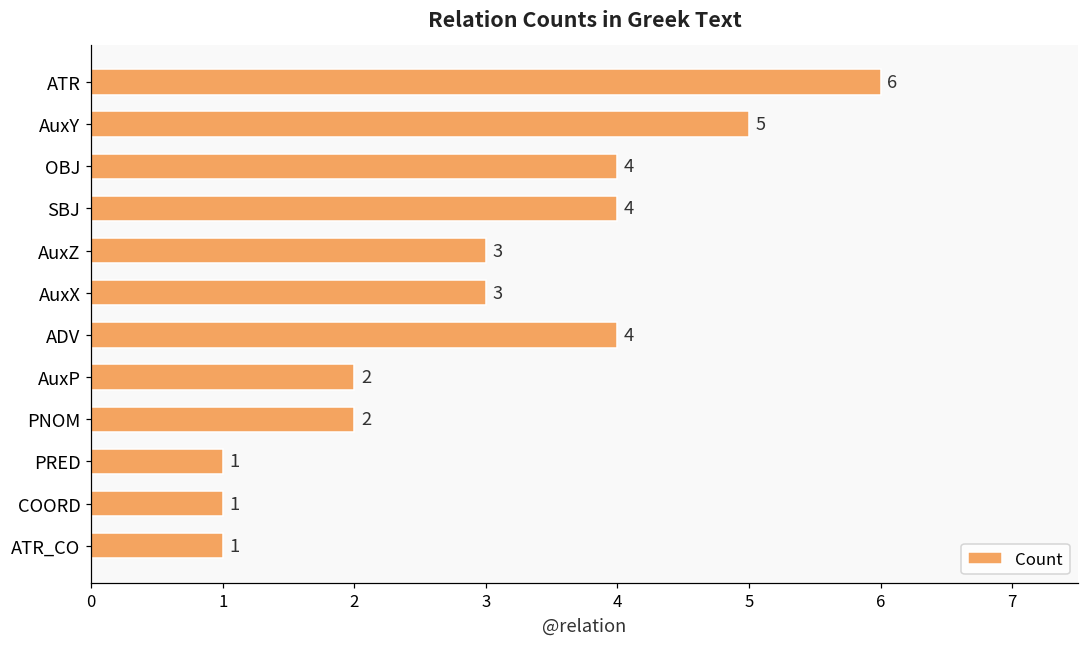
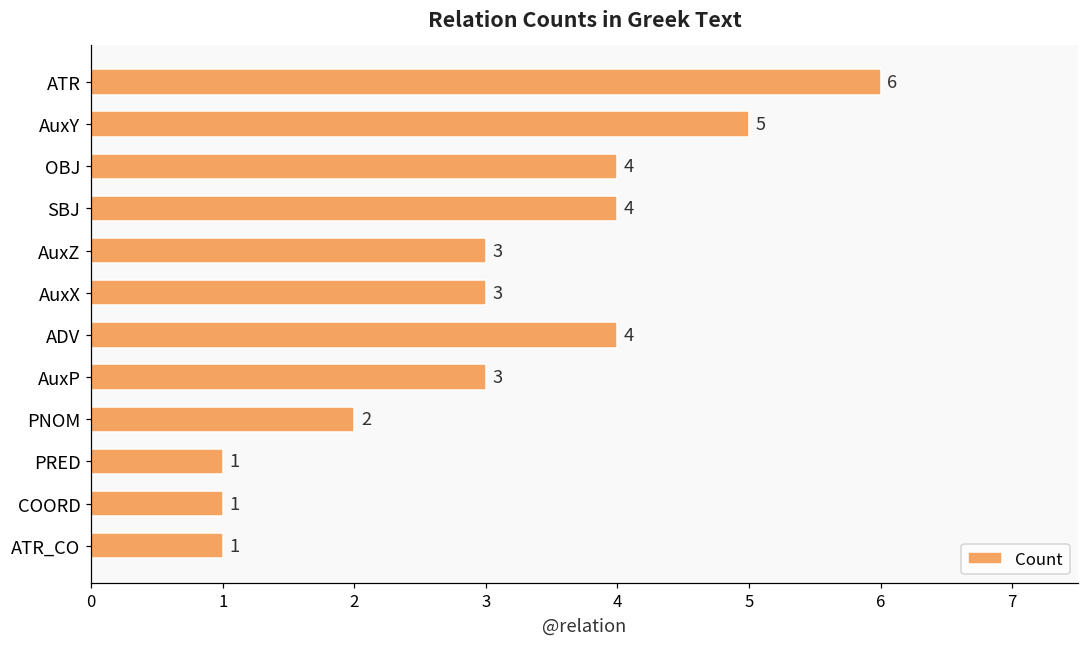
AuxP: 2 -> 3
